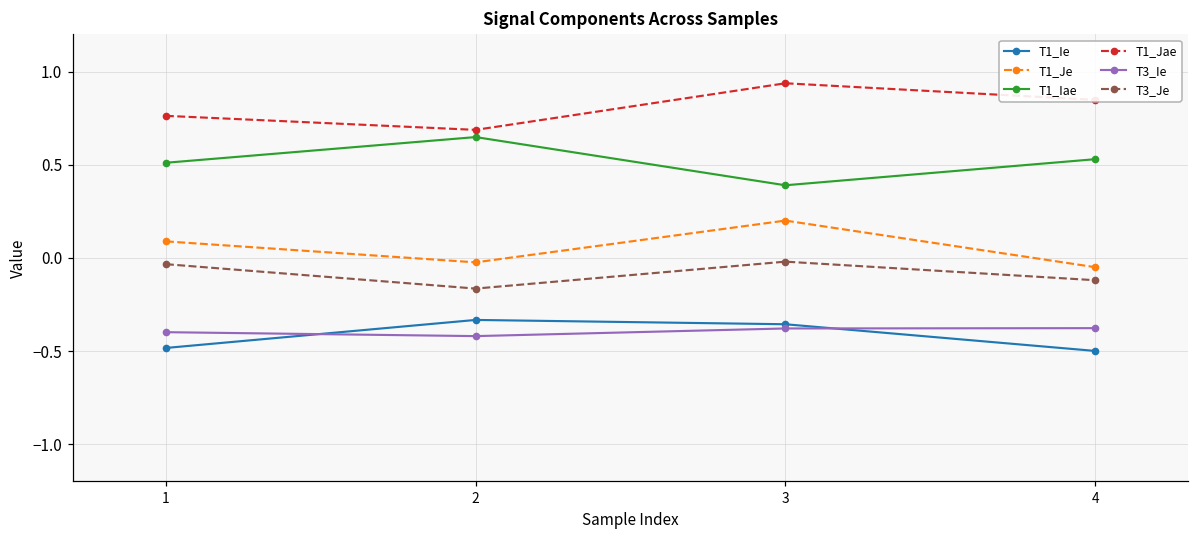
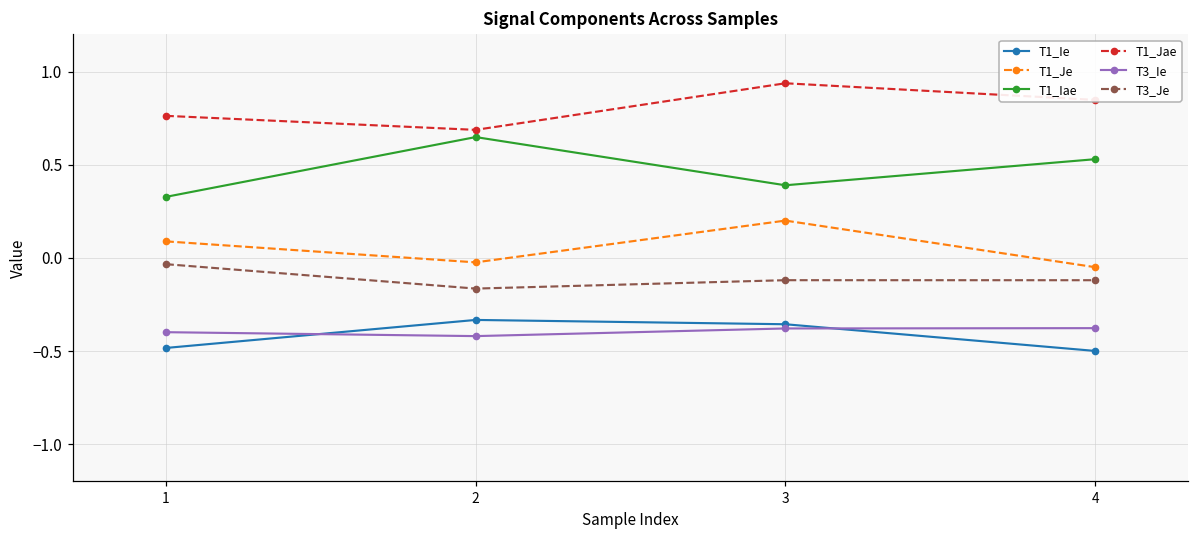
T1_Iae, 1: 0.51 -> 0.33
T3_Je, 3: -0.02 -> -0.12
